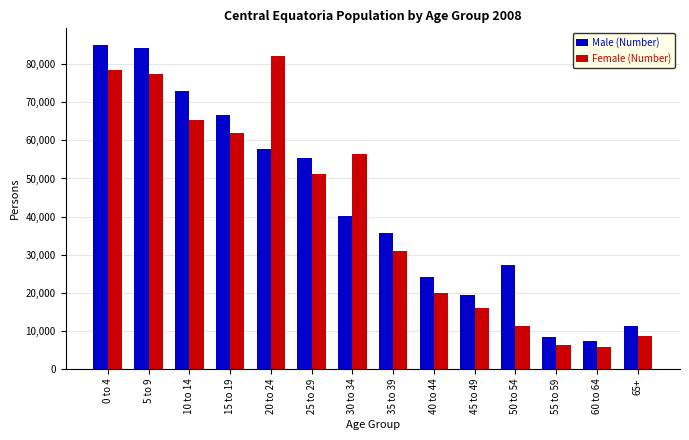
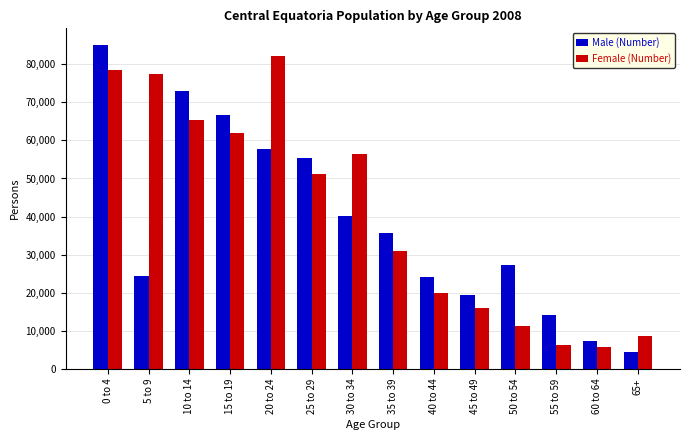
Male (Number), 5 to 9: 84,000 -> 24,000
Male (Number), 55 to 59: 8,000 -> 14,000
Male (Number), 65+: 11,000 -> 4,000
